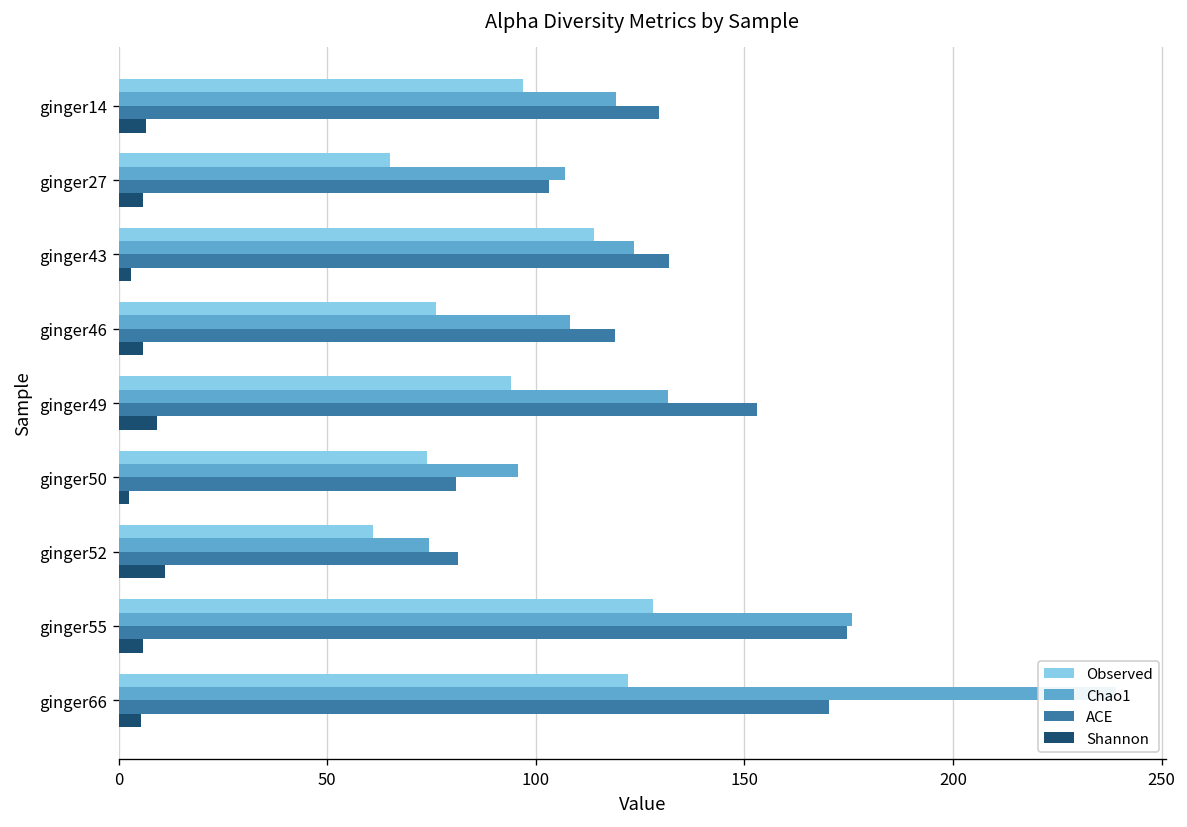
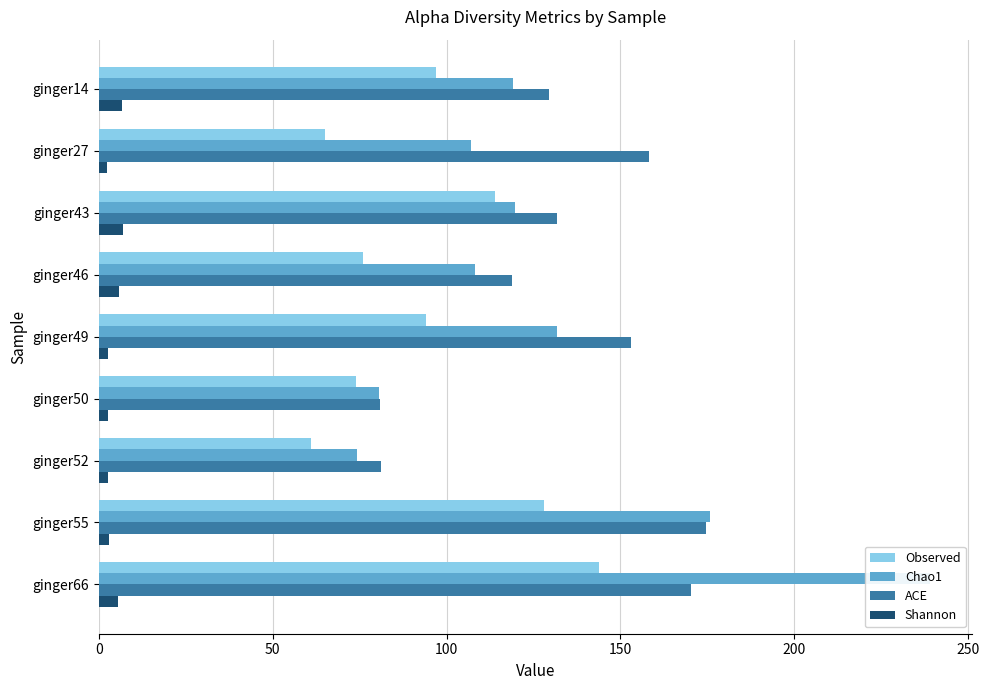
ACE, ginger27: 103 -> 158
Shannon, ginger27: 6 -> 2
Chao1, ginger43: 124 -> 120
Shannon, ginger43: 3 -> 7
Shannon, ginger49: 9 -> 3
Chao1, ginger50: 96 -> 81
Shannon, ginger52: 11 -> 3
Shannon, ginger55: 6 -> 3
Observed, ginger66: 122 -> 144
